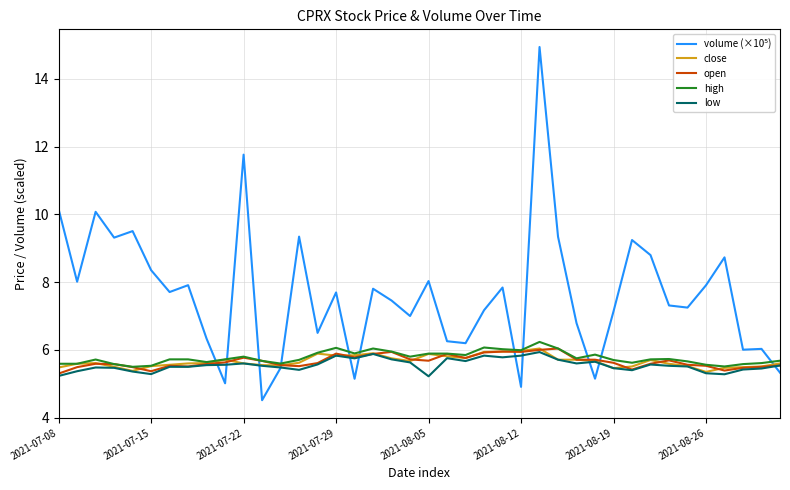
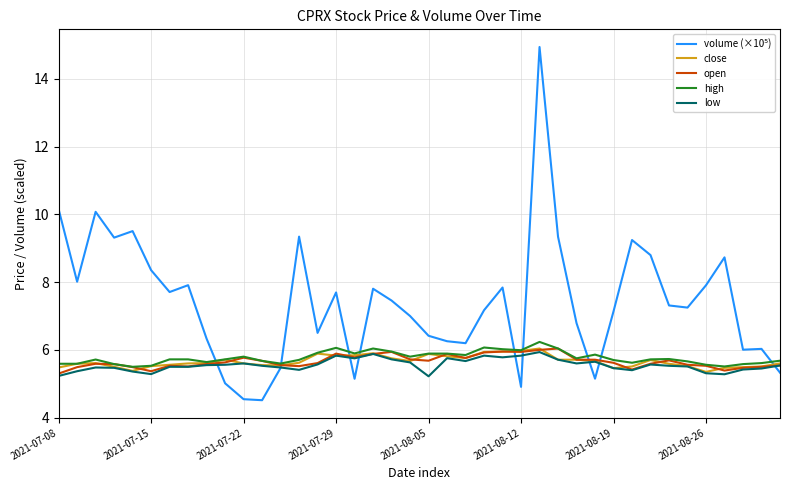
volume (×10⁵), 2021-07-22: 11.8 -> 4.5
volume (×10⁵), 2021-08-05: 8.0 -> 6.4
